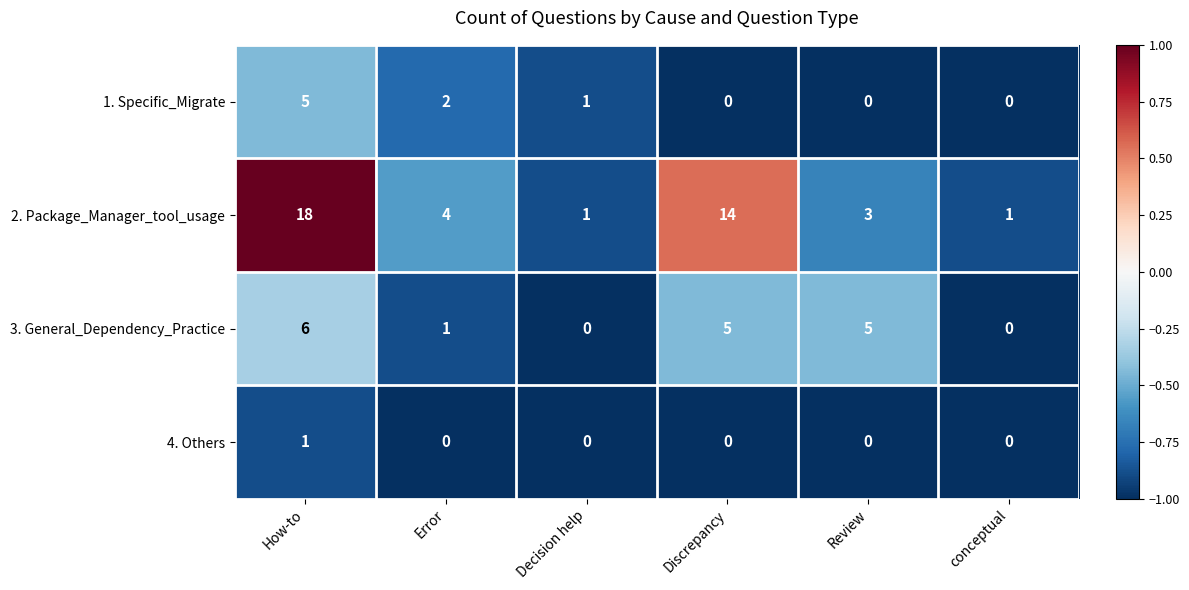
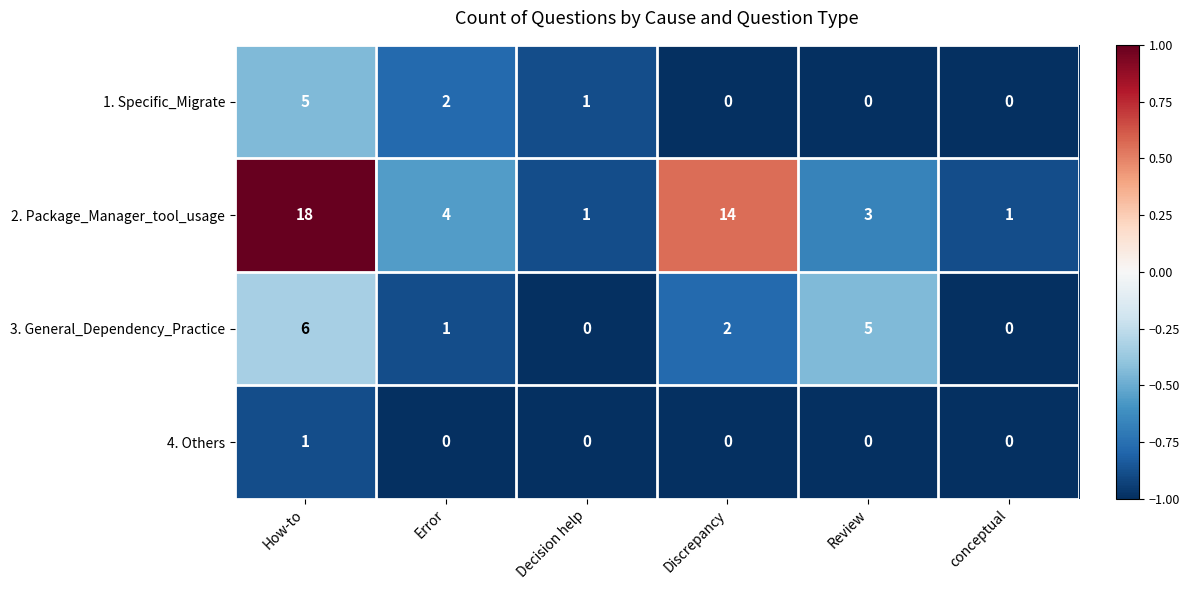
3. General_Dependency_Practice, Discrepancy: 5 -> 2
